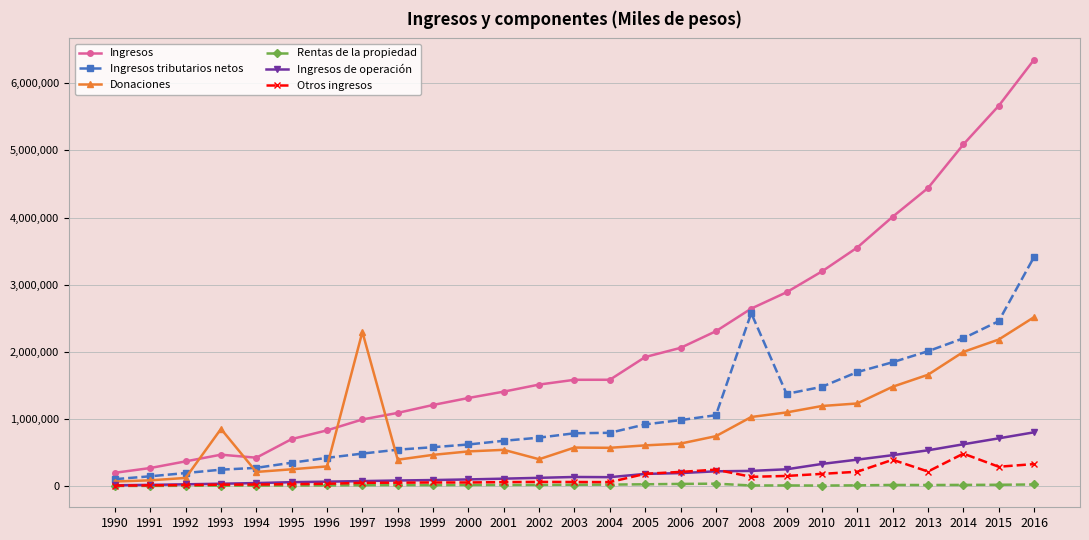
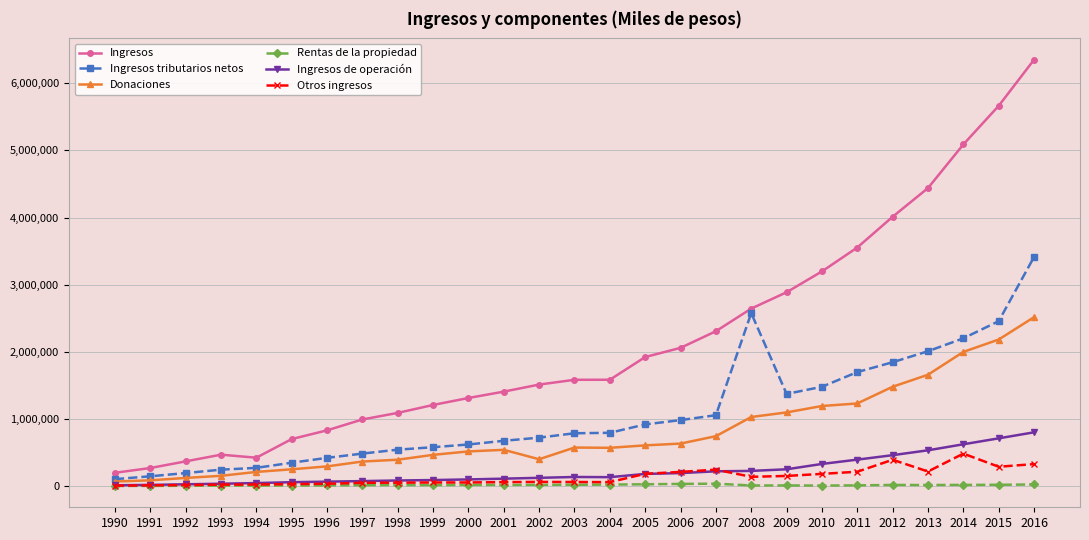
Donaciones, 1993: 900,000 -> 200,000
Donaciones, 1997: 2,300,000 -> 400,000
